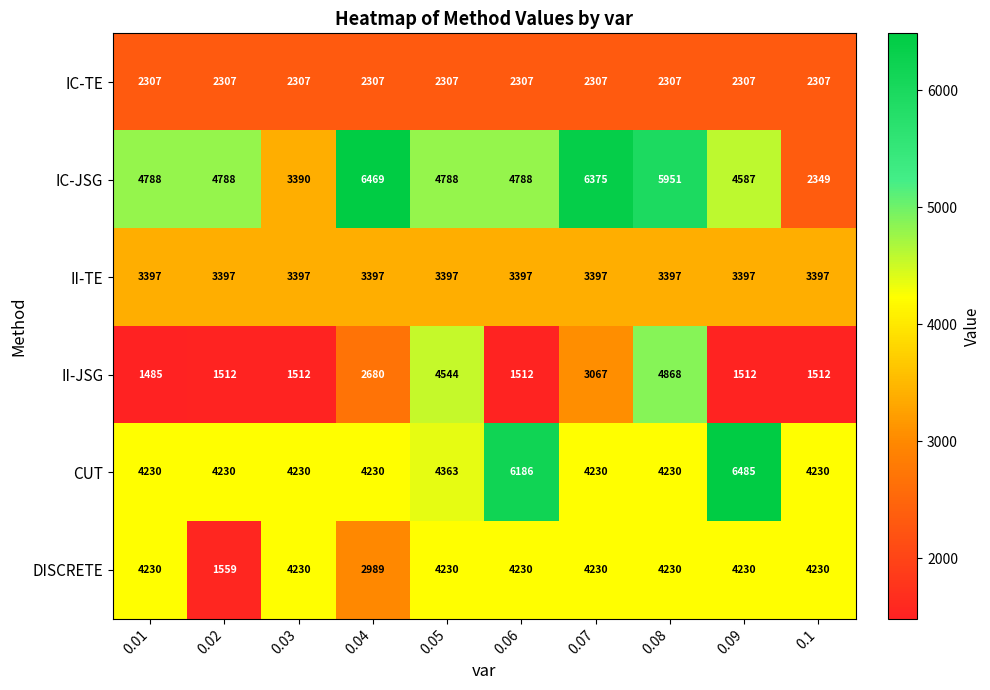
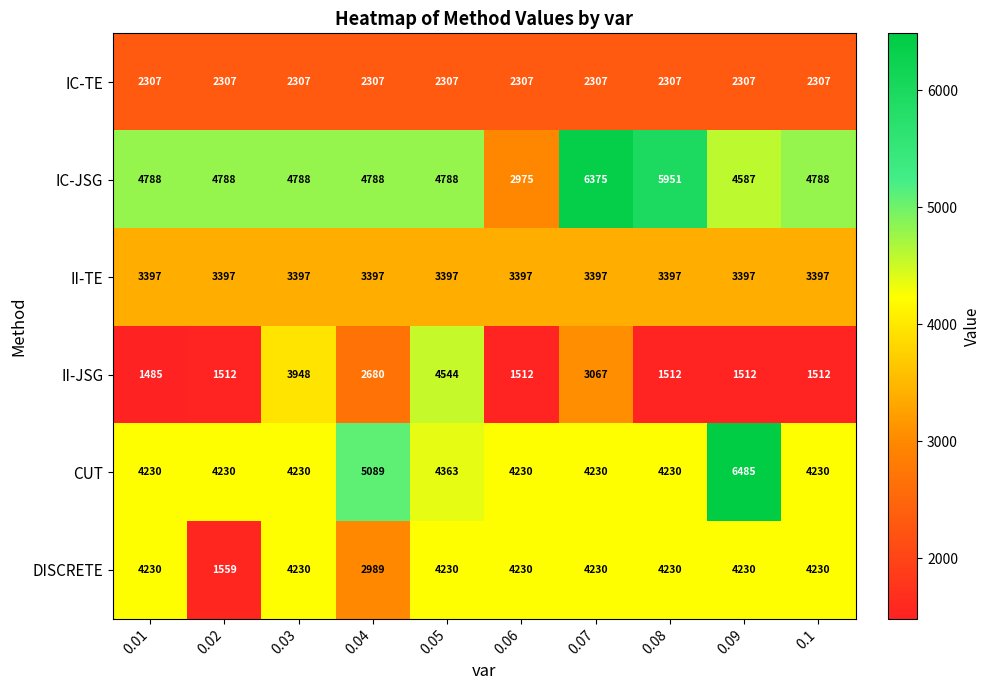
IC-JSG, 0.03: 3390 -> 4788
IC-JSG, 0.04: 6469 -> 4788
IC-JSG, 0.06: 4788 -> 2975
IC-JSG, 0.1: 2349 -> 4788
II-JSG, 0.03: 1512 -> 3948
II-JSG, 0.08: 4868 -> 1512
CUT, 0.04: 4230 -> 5089
CUT, 0.06: 6186 -> 4230
